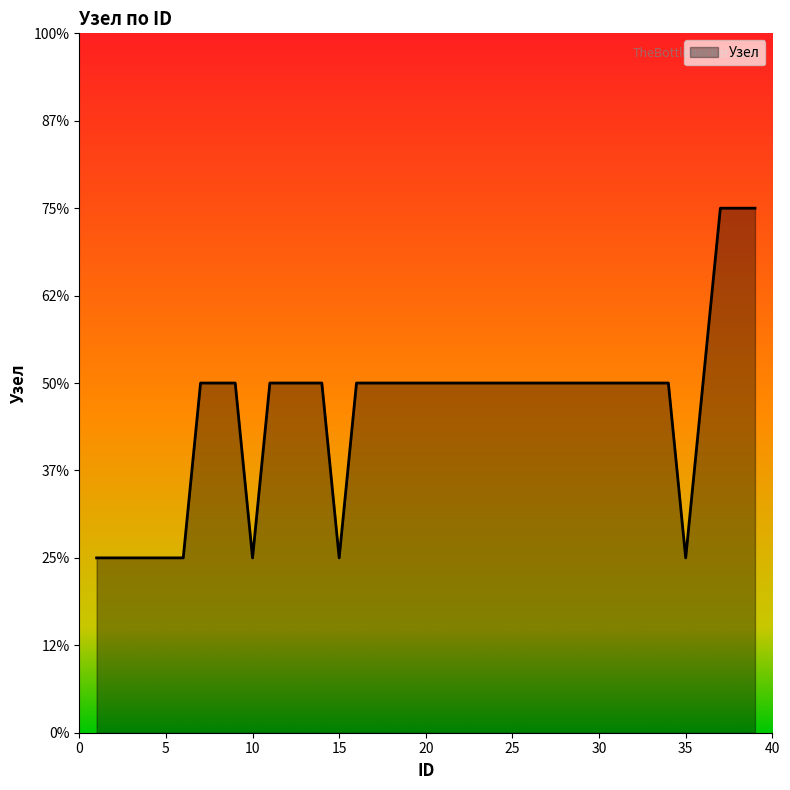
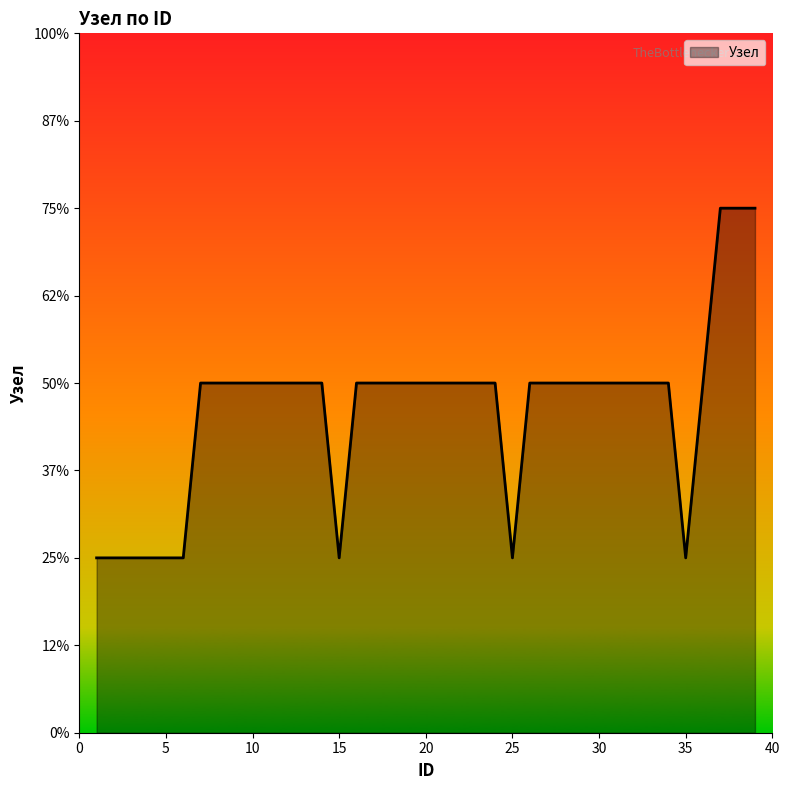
10: 25% -> 50%
25: 50% -> 25%
